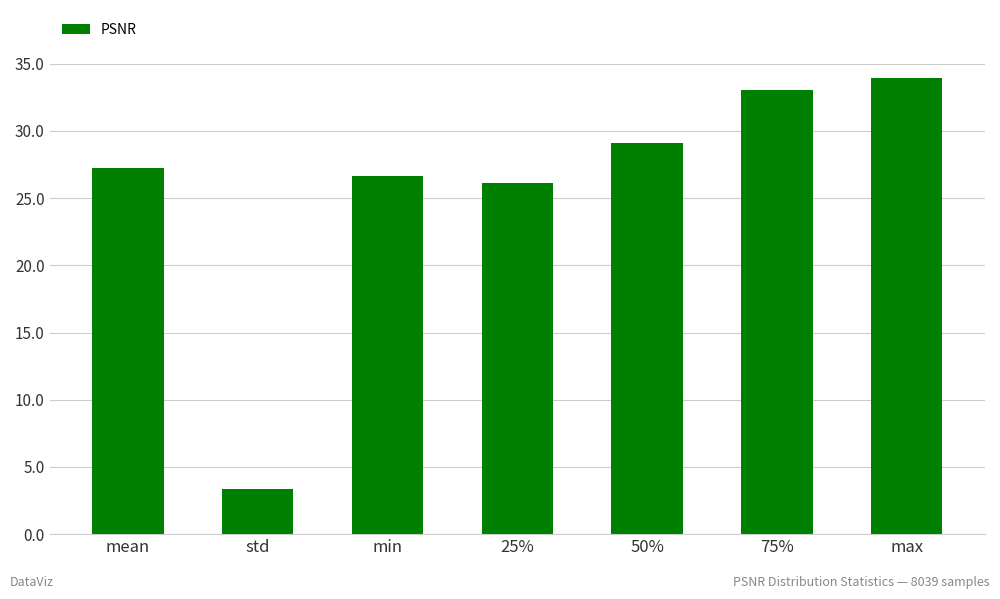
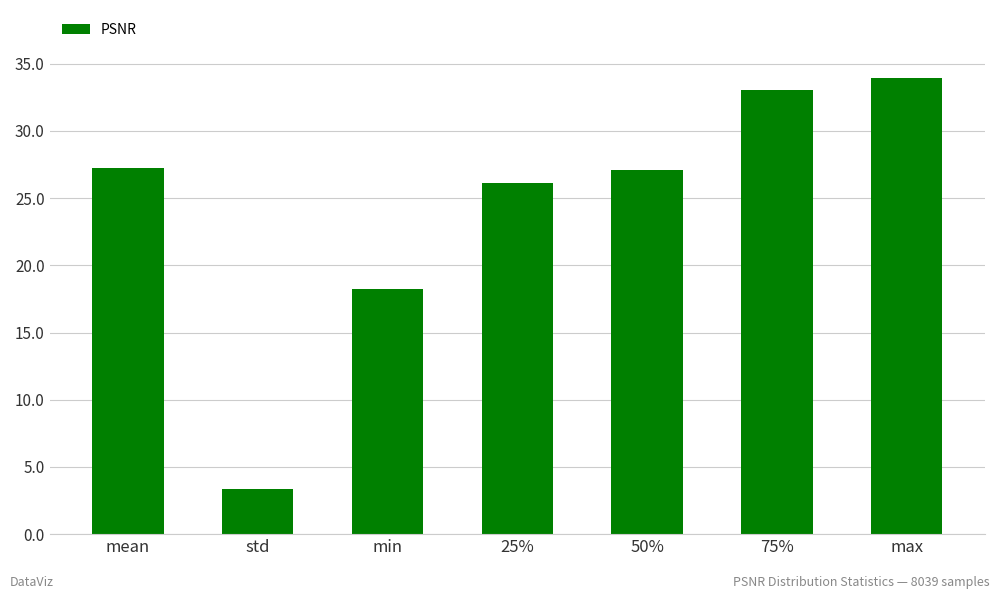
min: 26.6 -> 18.2
50%: 29.1 -> 27.1
